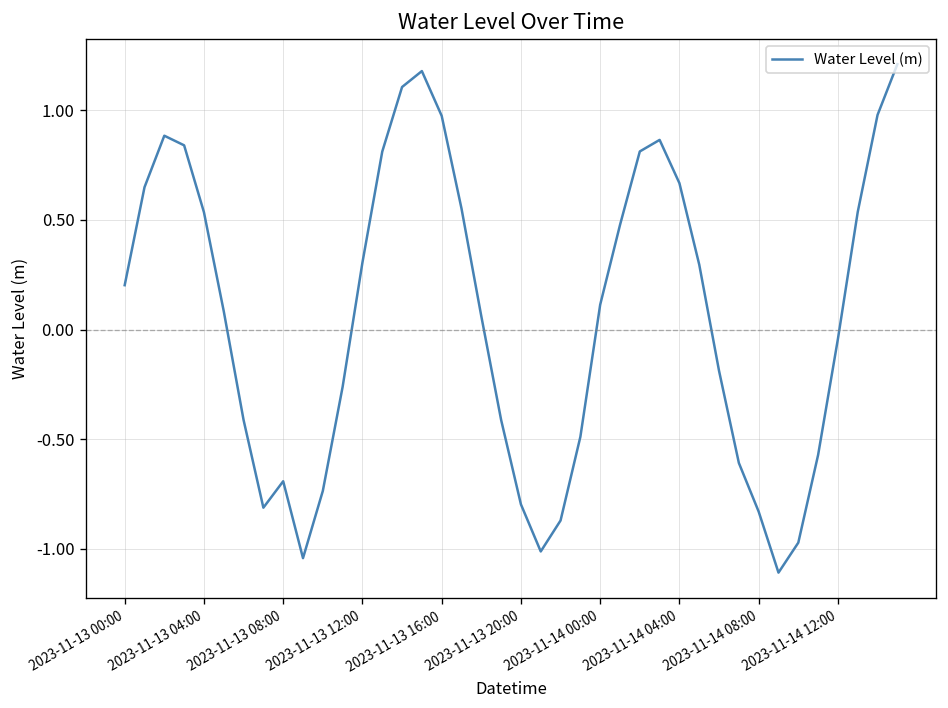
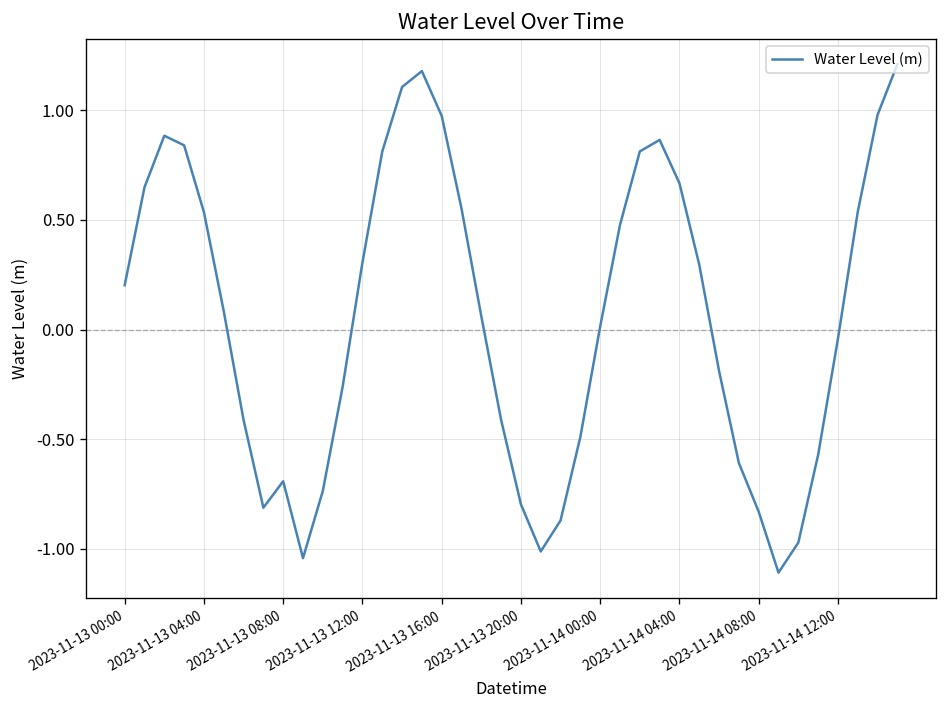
2023-11-14 00:00: 0.11 -> 0.01
